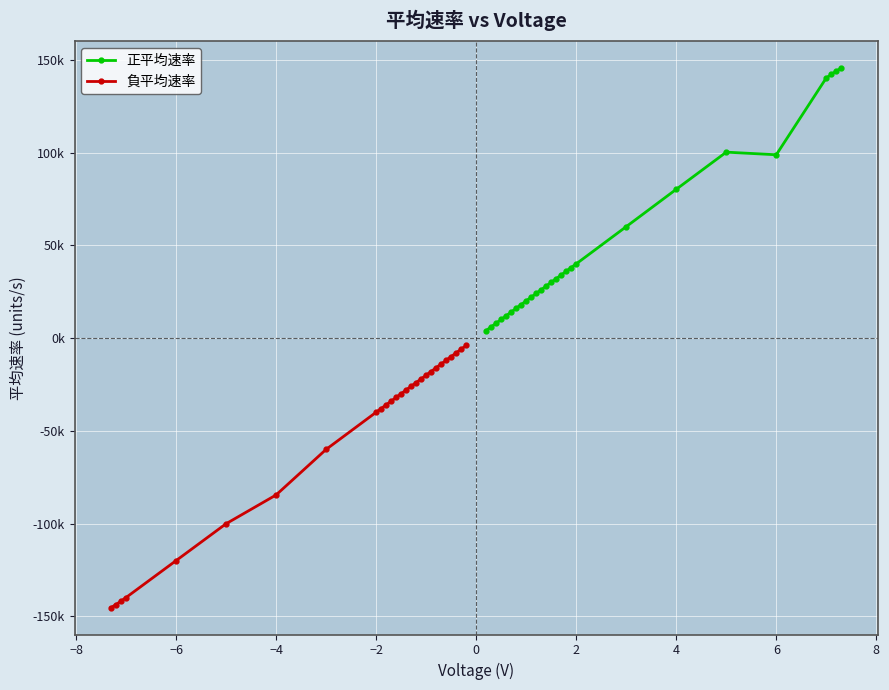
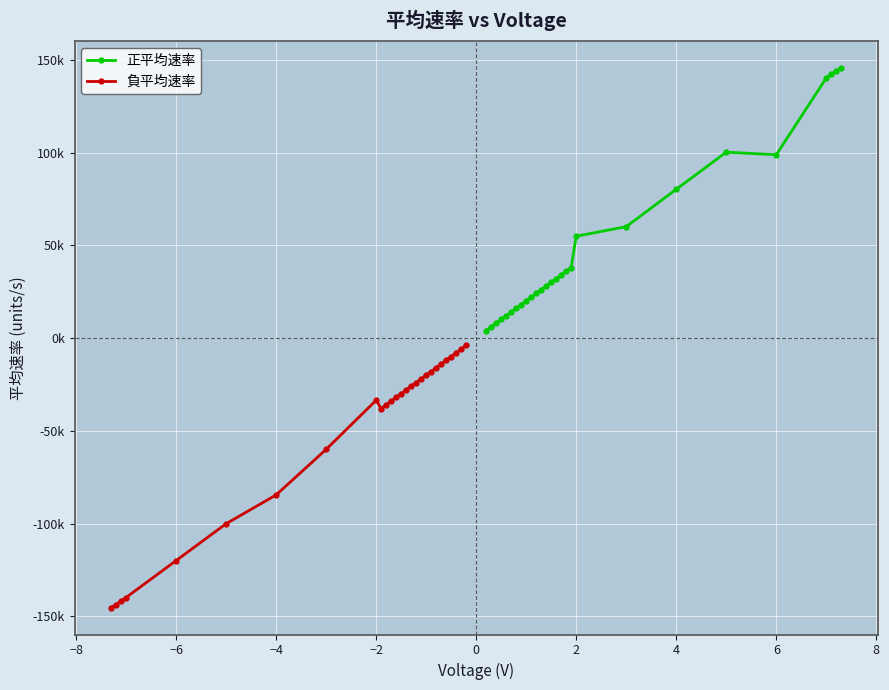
負平均速率, −2: -40000 -> -33000
正平均速率, 2: 40000 -> 55000
